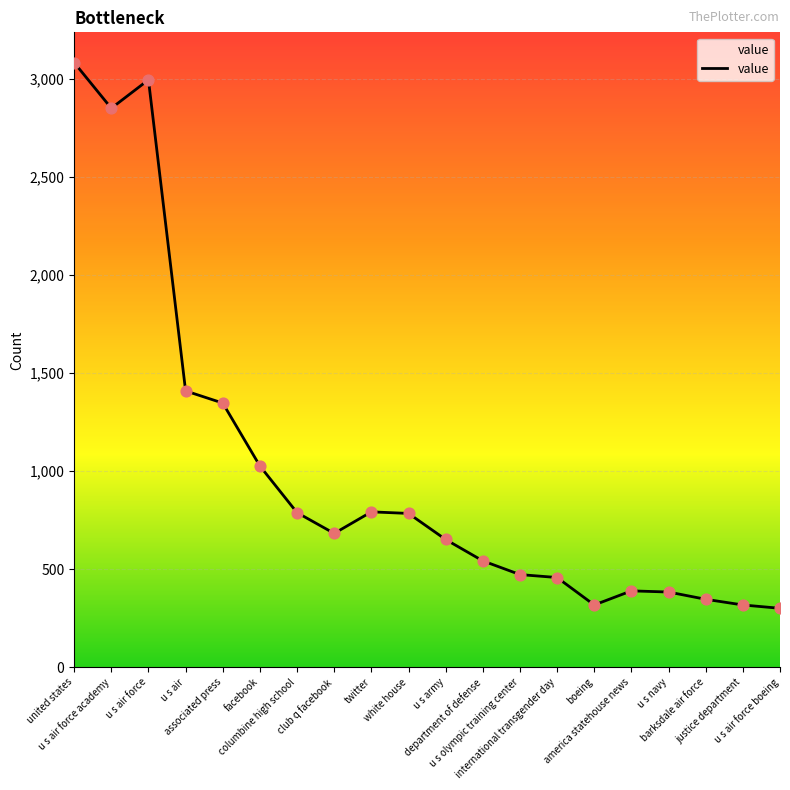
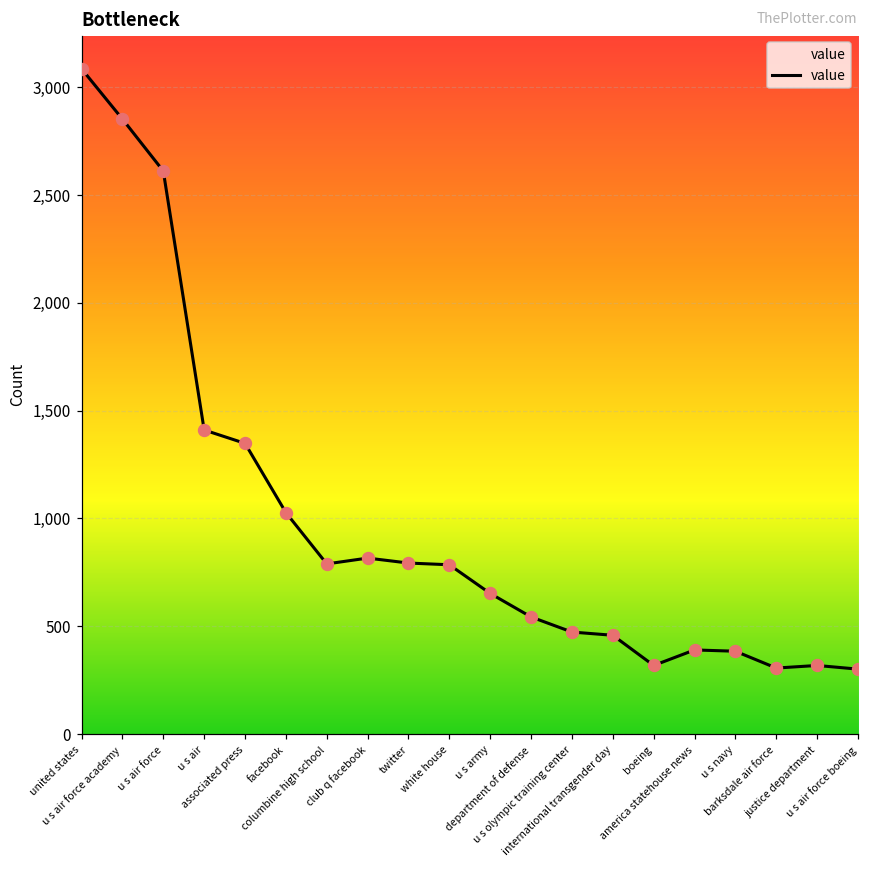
u s air force: 3,000 -> 2,610
club q facebook: 680 -> 820
barksdale air force: 350 -> 310
